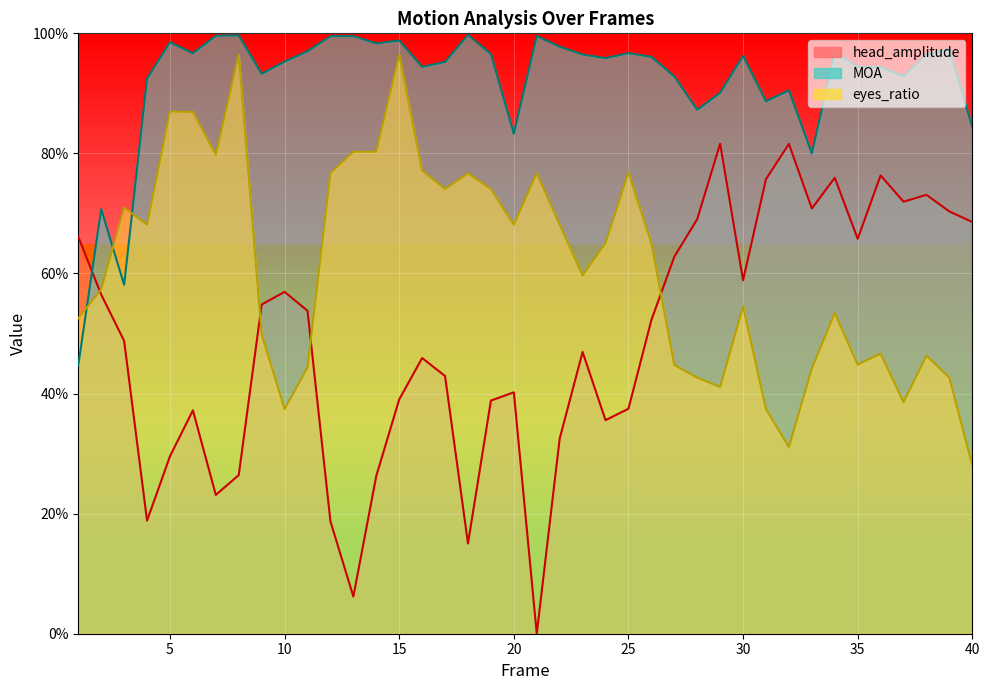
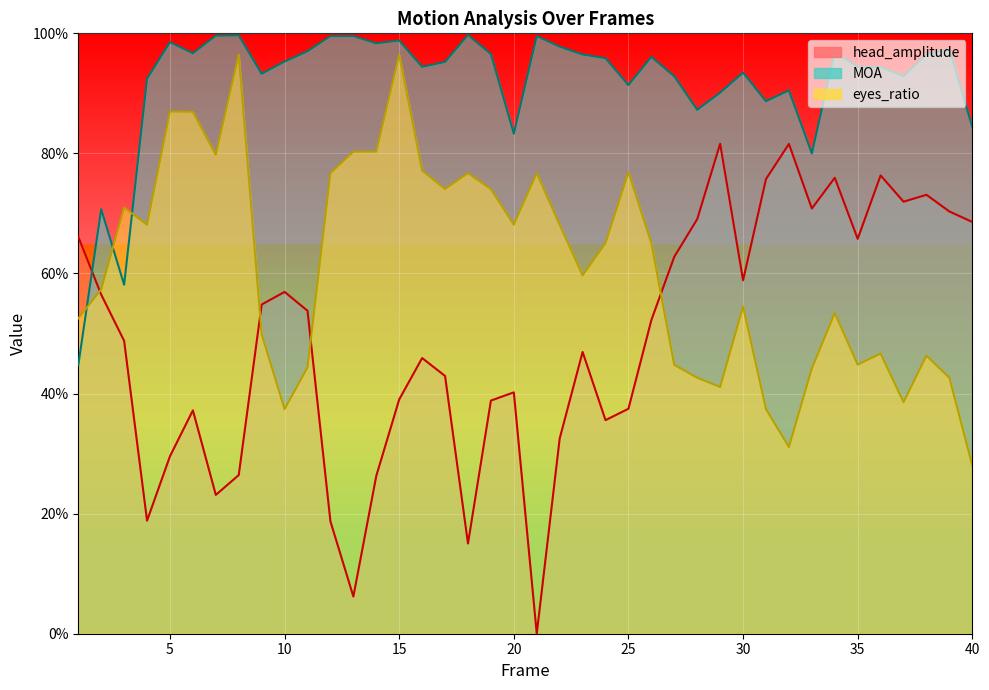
MOA, 25: 97% -> 91%
MOA, 30: 96% -> 93%
